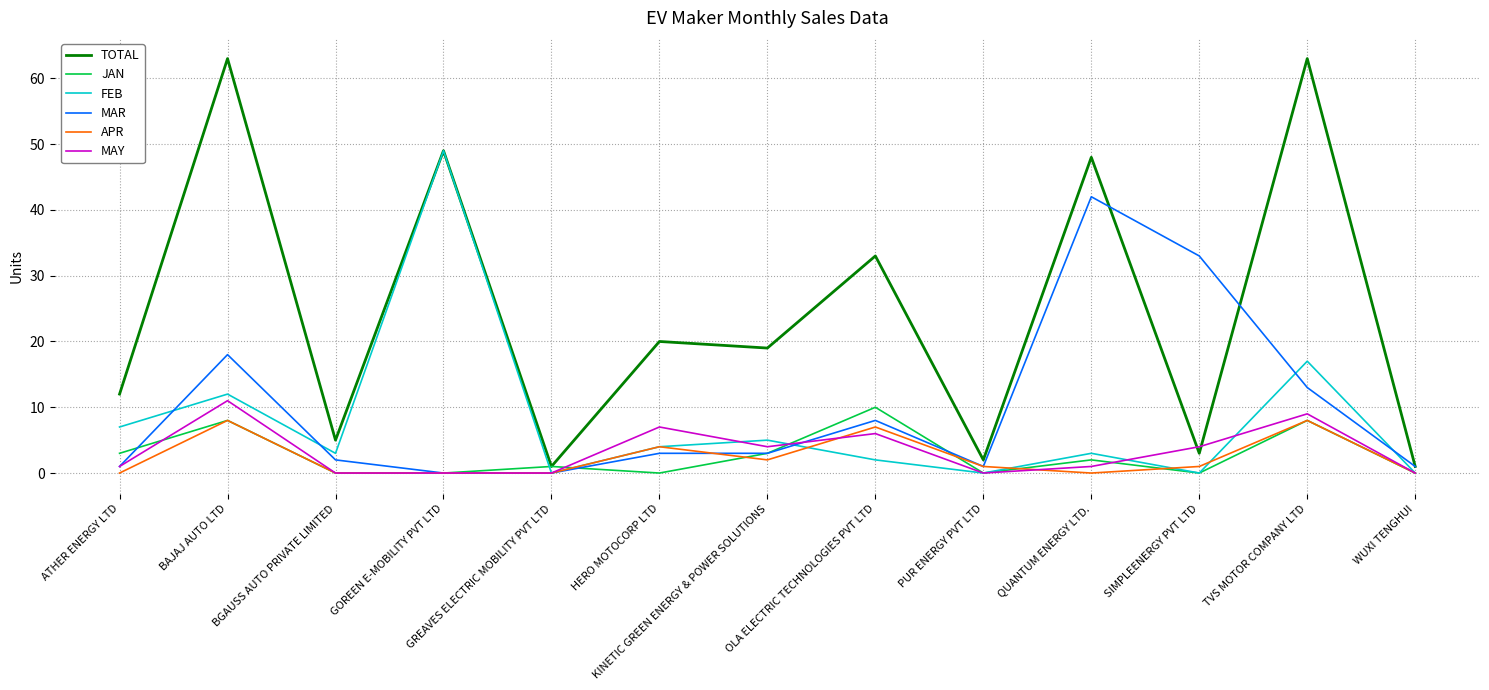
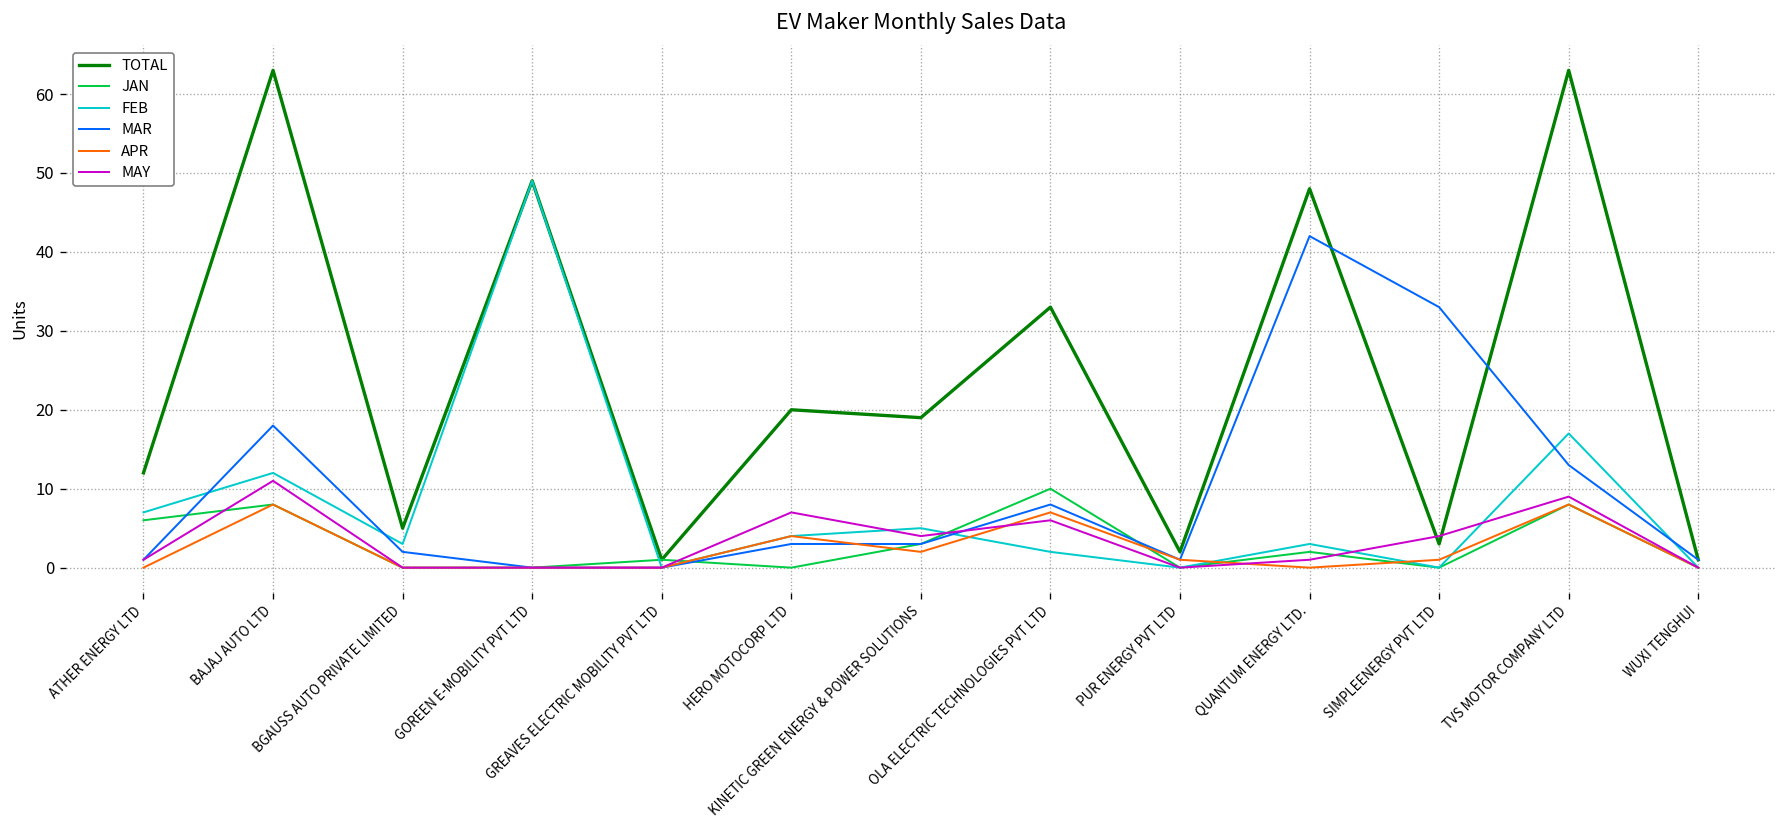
JAN, ATHER ENERGY LTD: 3 -> 6
